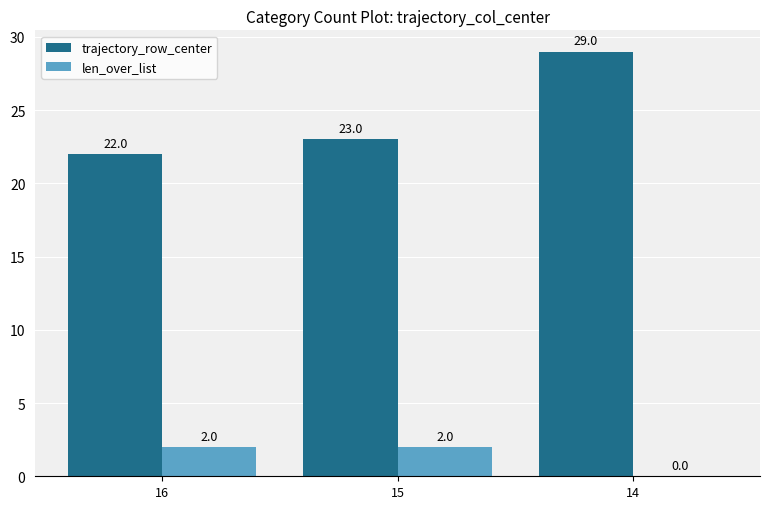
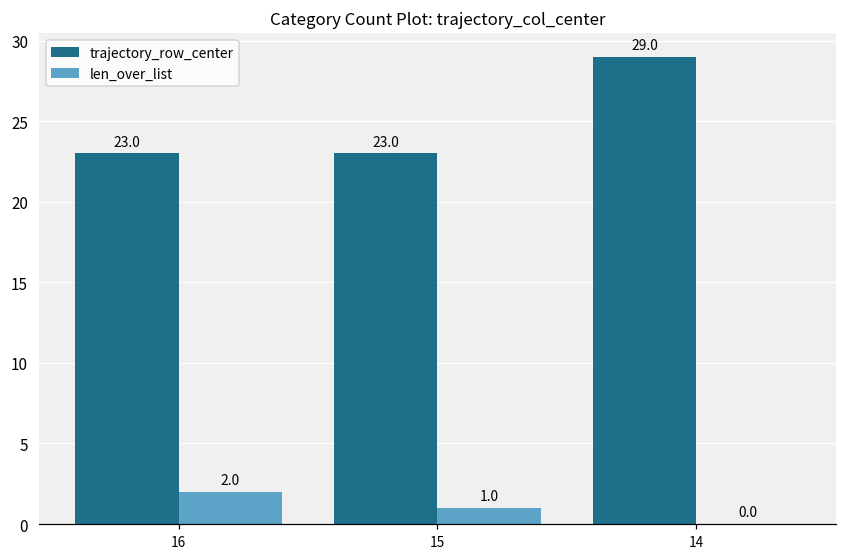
trajectory_row_center, 16: 22.0 -> 23.0
len_over_list, 15: 2.0 -> 1.0
